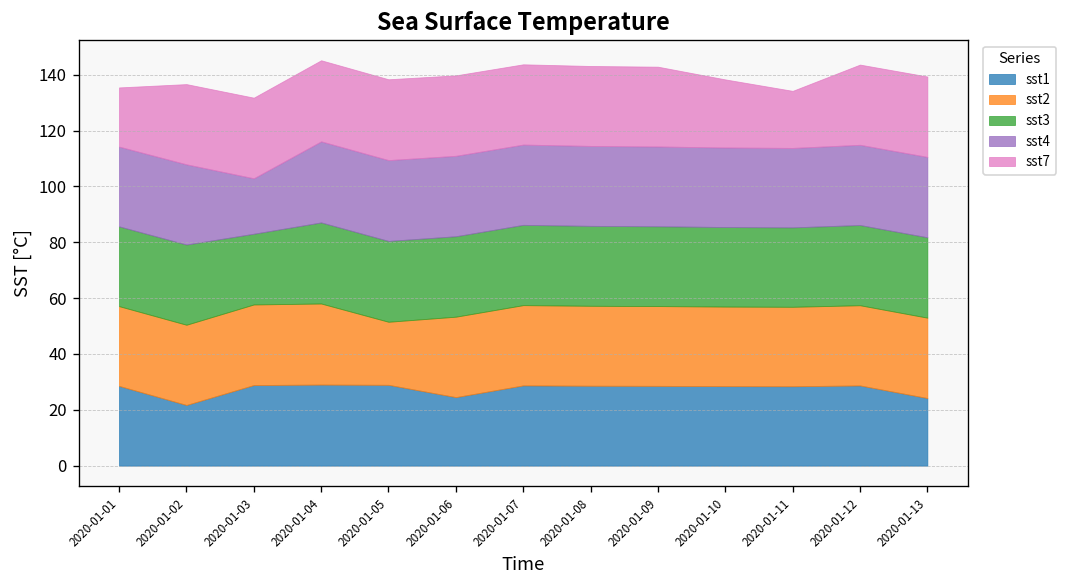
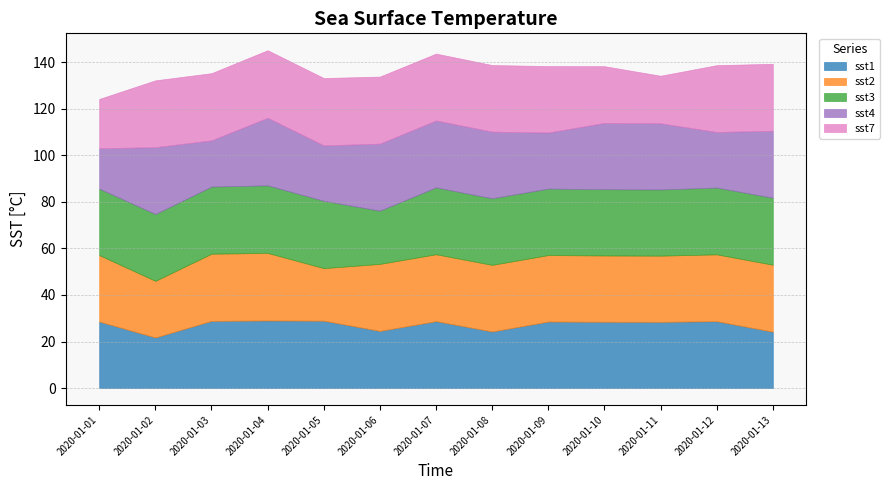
sst4, 2020-01-01: 29 -> 17
sst2, 2020-01-02: 29 -> 24
sst3, 2020-01-03: 25 -> 29
sst4, 2020-01-05: 29 -> 24
sst3, 2020-01-06: 29 -> 23
sst1, 2020-01-08: 29 -> 24
sst4, 2020-01-09: 29 -> 24
sst4, 2020-01-12: 29 -> 24
